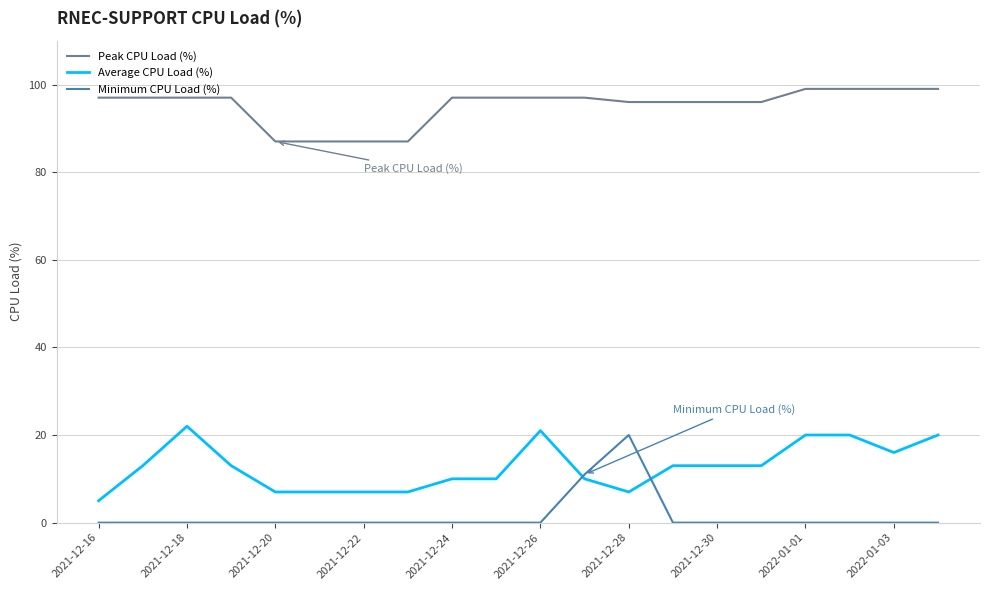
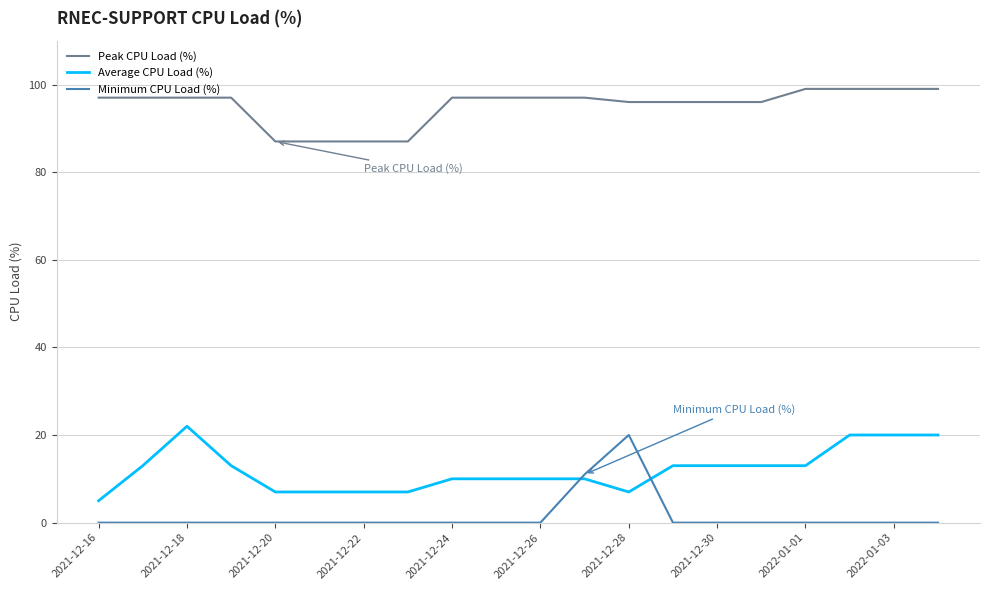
Average CPU Load (%), 2021-12-26: 21 -> 10
Average CPU Load (%), 2022-01-01: 20 -> 13
Average CPU Load (%), 2022-01-03: 16 -> 20
